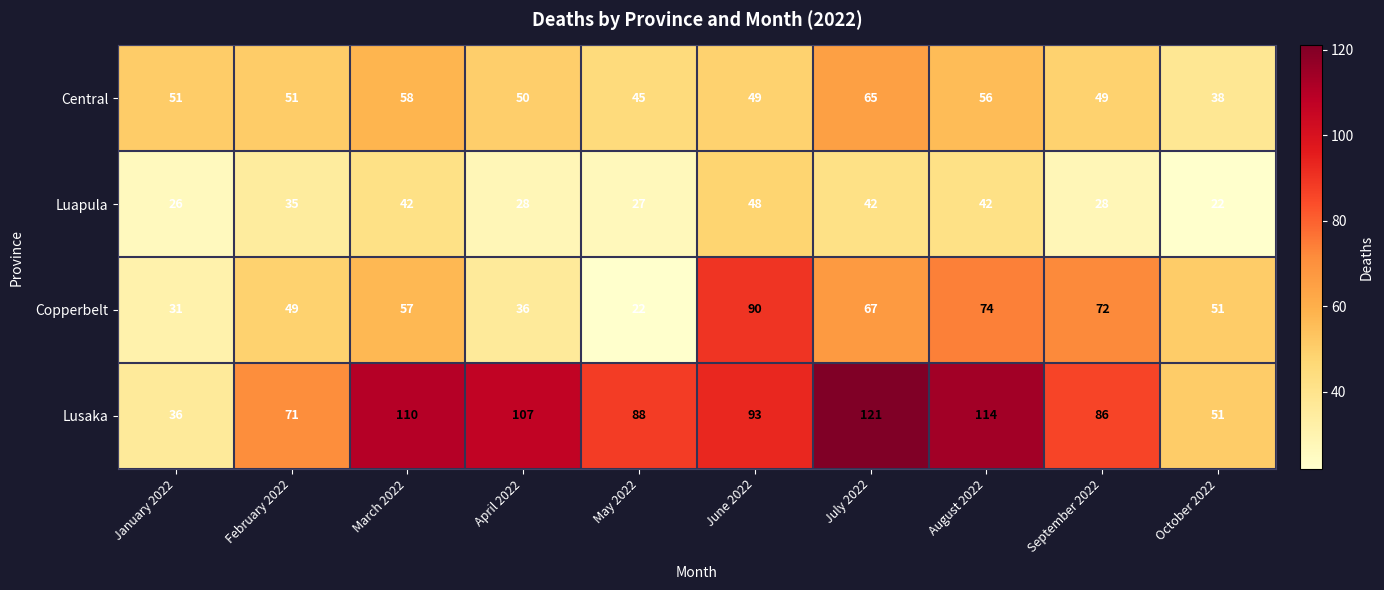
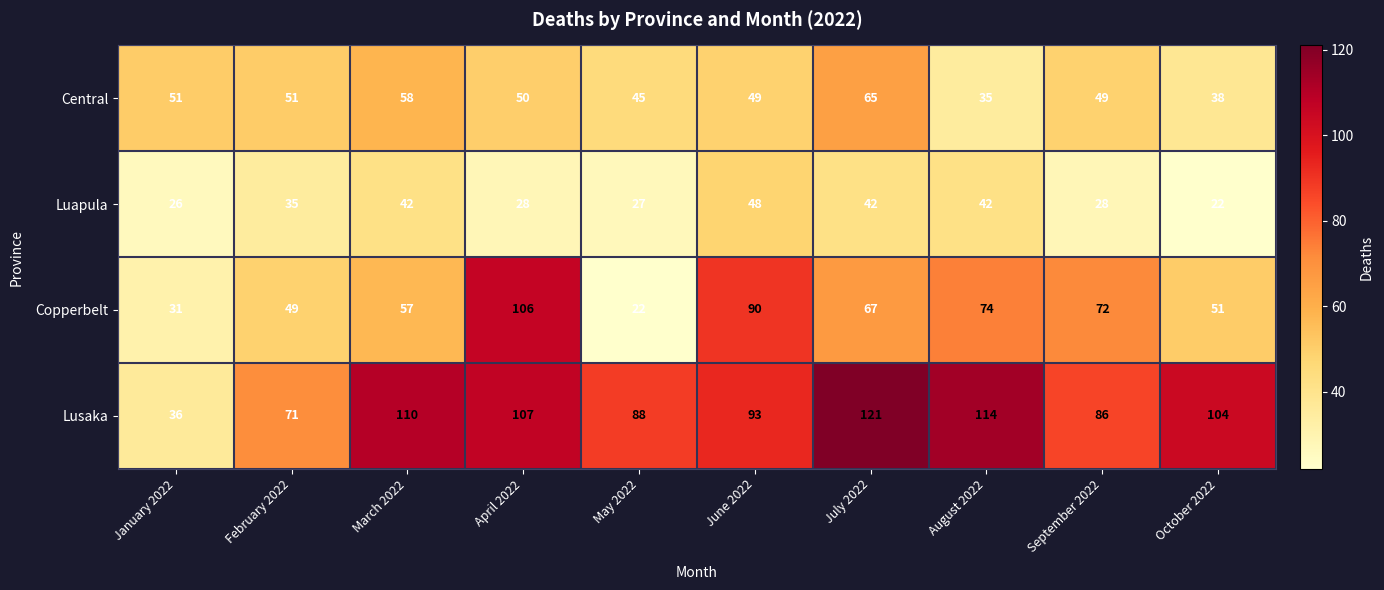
Central, August 2022: 56 -> 35
Copperbelt, April 2022: 36 -> 106
Lusaka, October 2022: 51 -> 104
